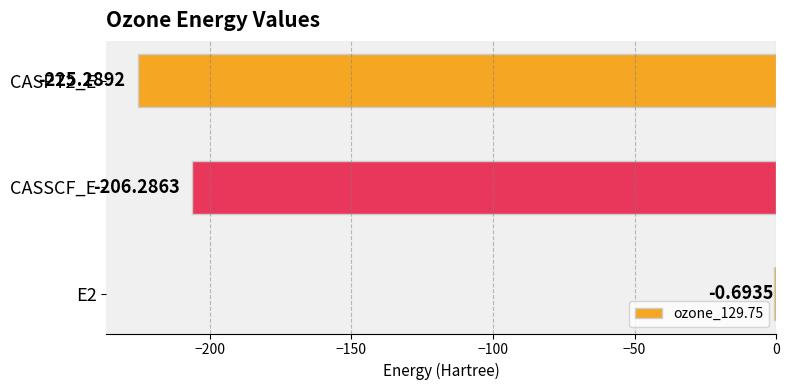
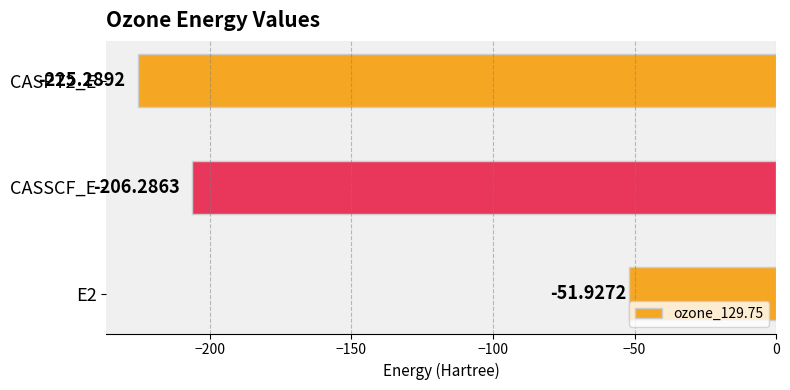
E2: -0.6935 -> -51.9272
